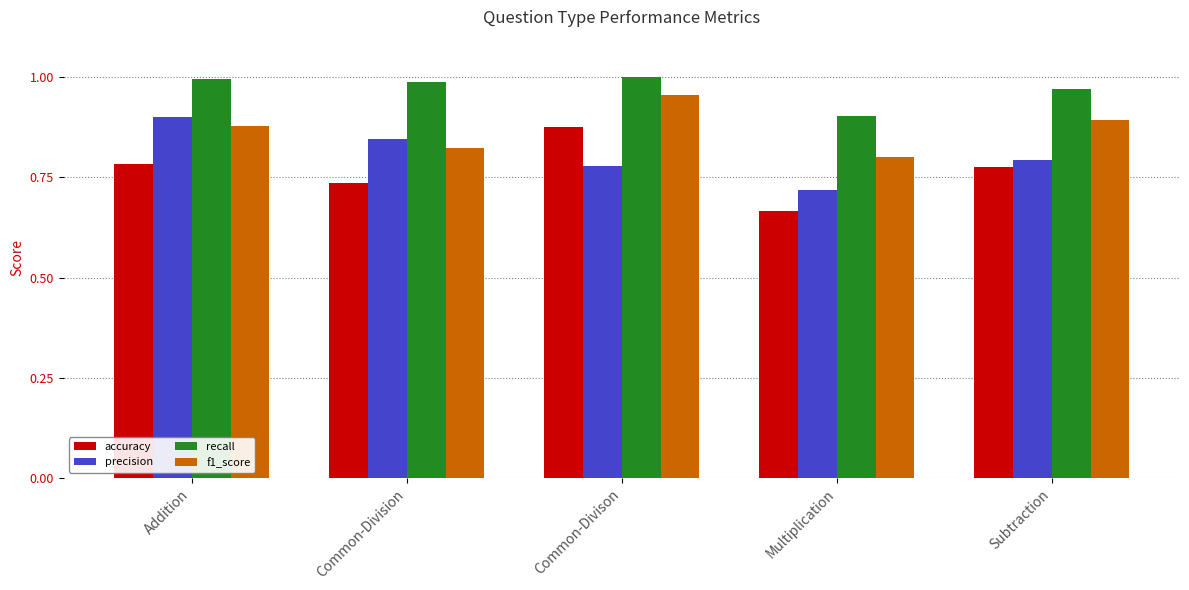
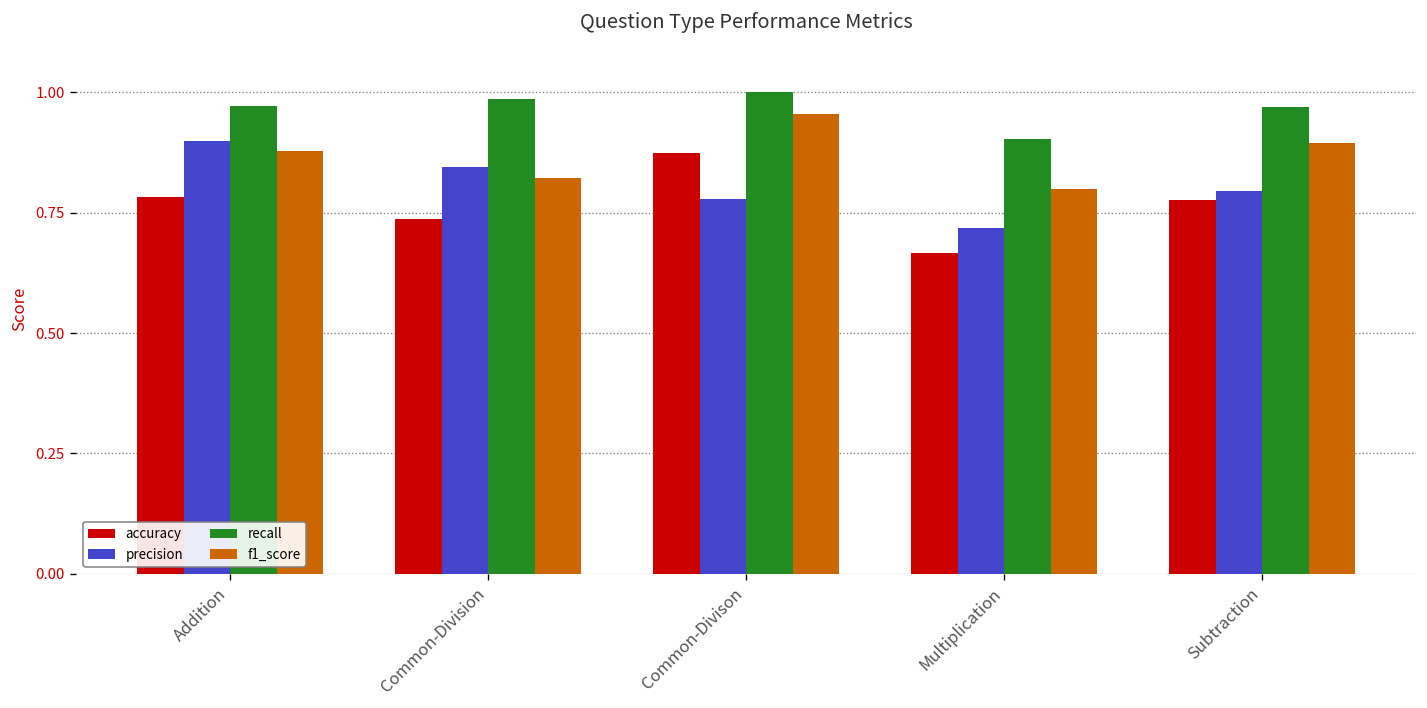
recall, Addition: 1.00 -> 0.97
